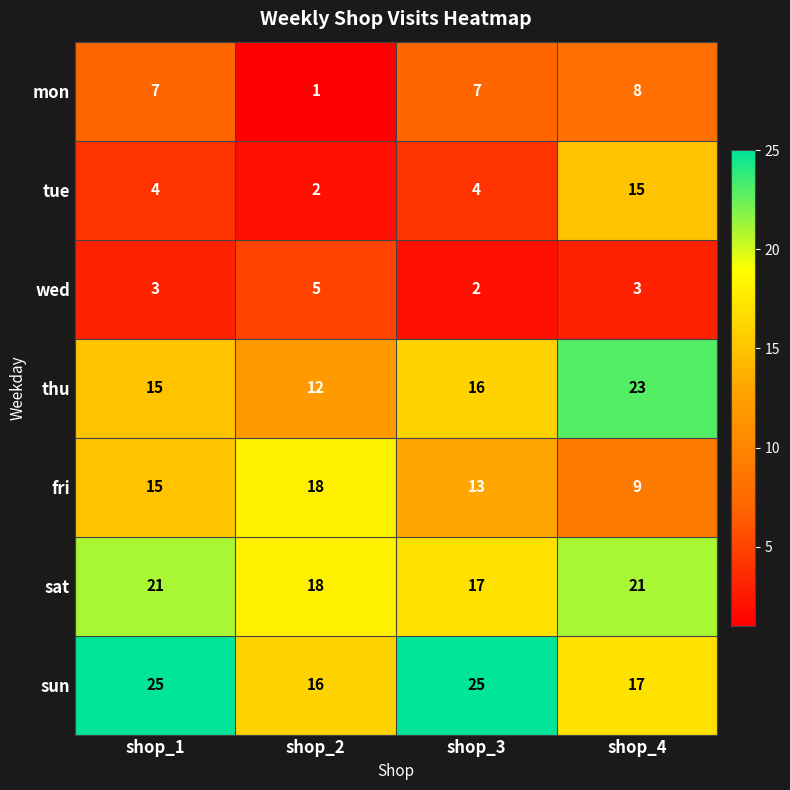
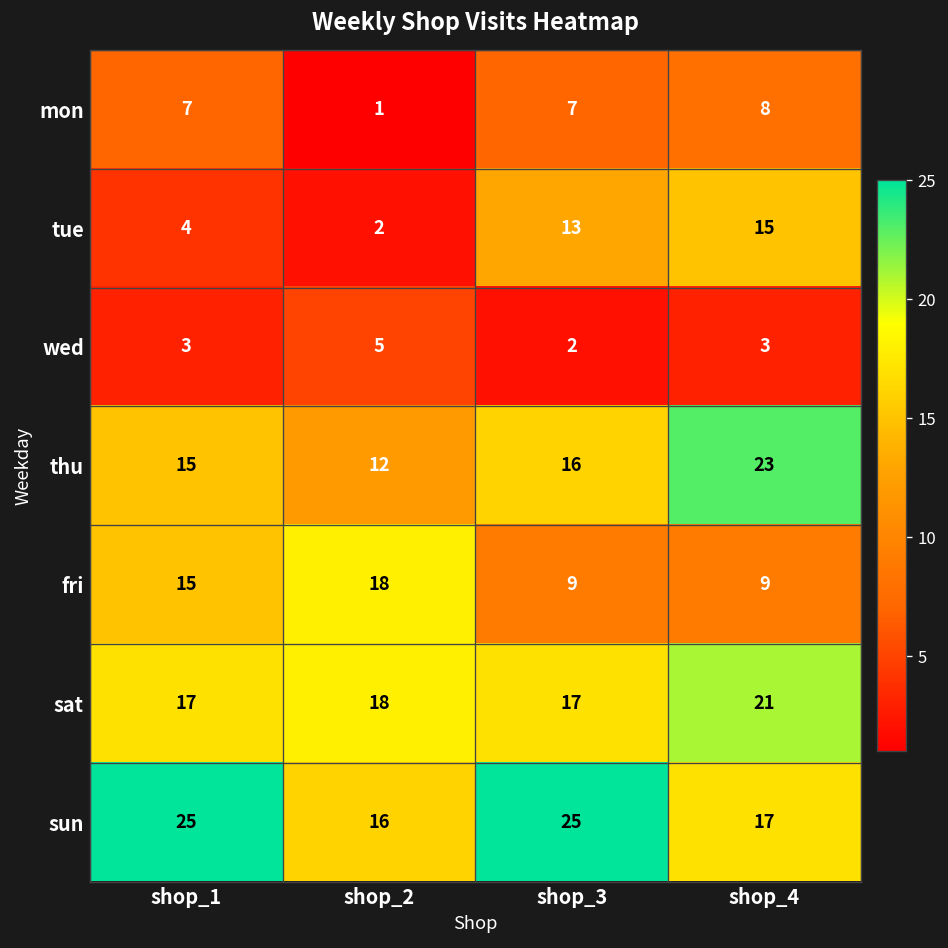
tue, shop_3: 4 -> 13
fri, shop_3: 13 -> 9
sat, shop_1: 21 -> 17
